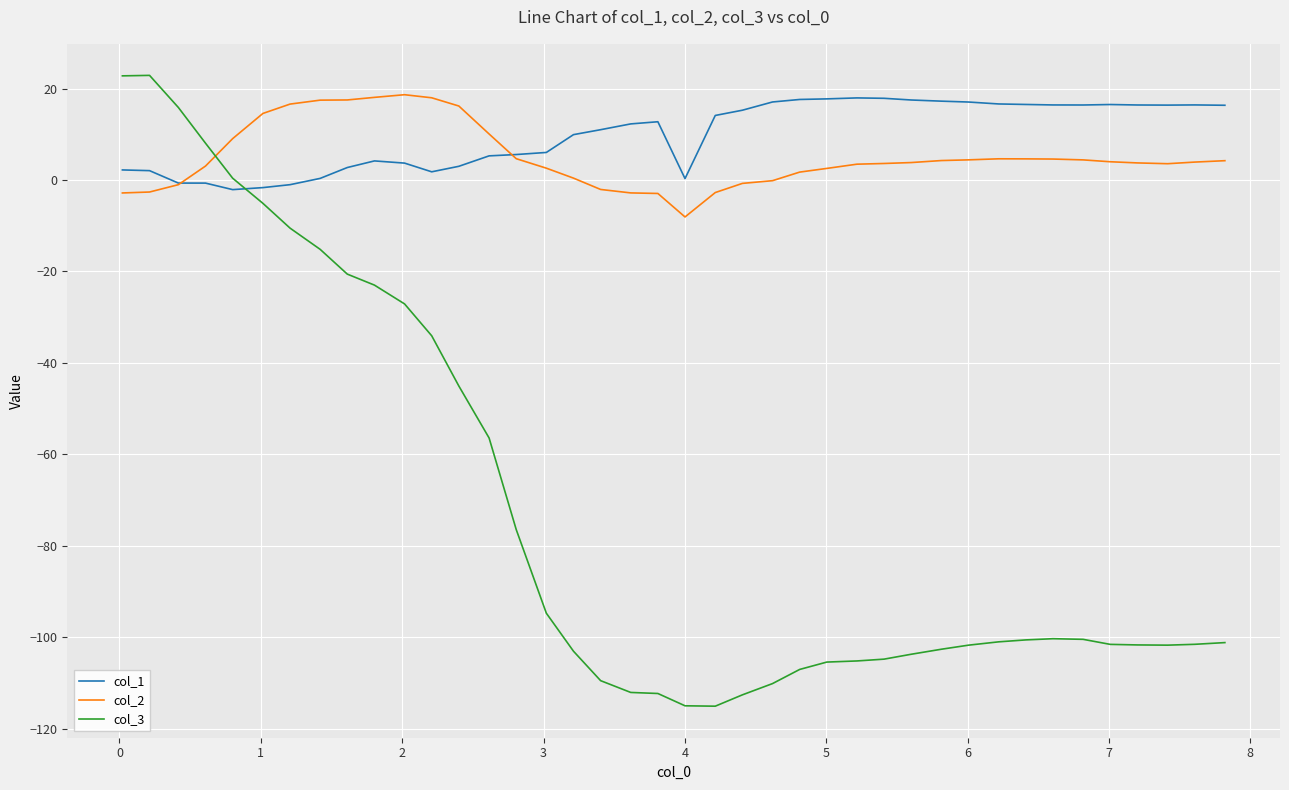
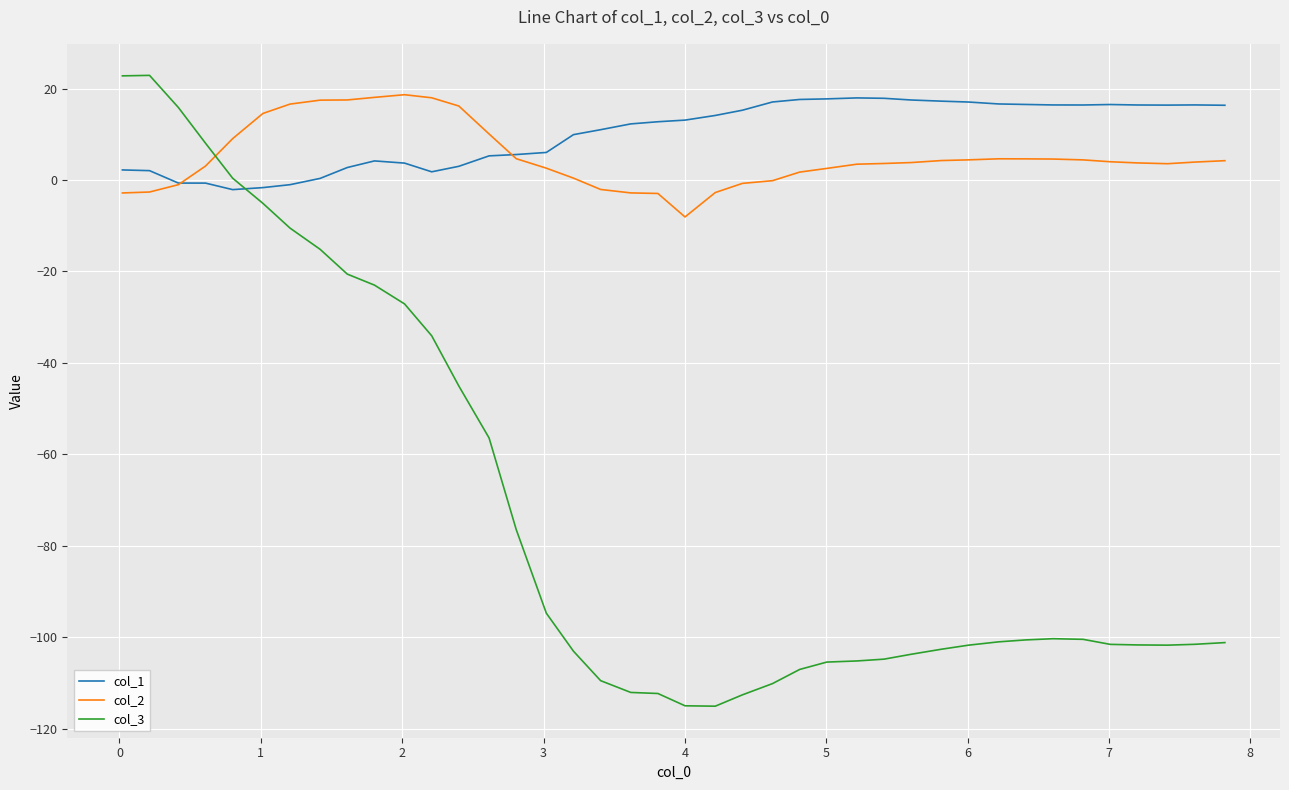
col_1, 4: 0 -> 13
